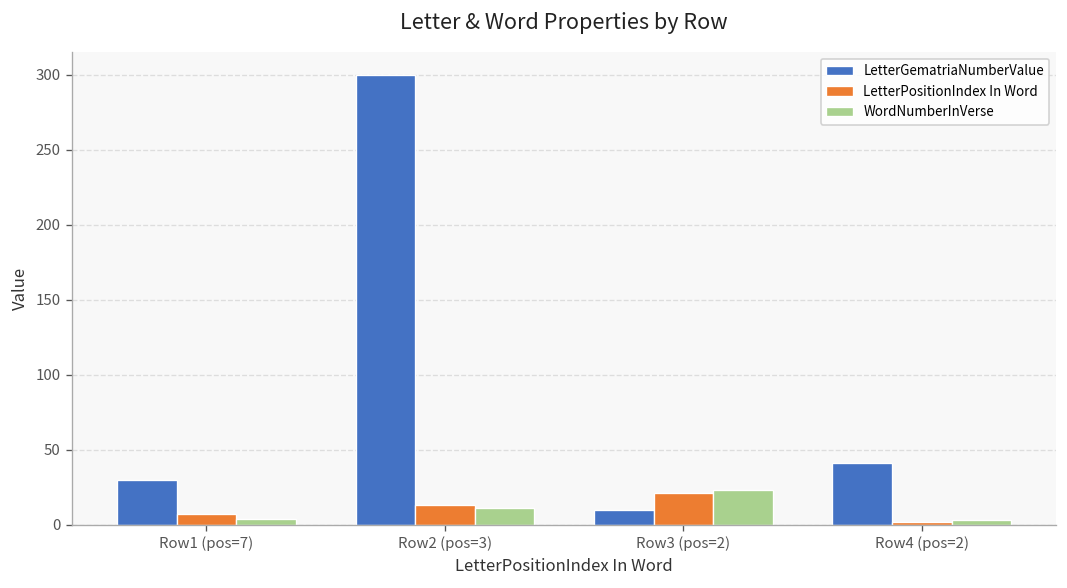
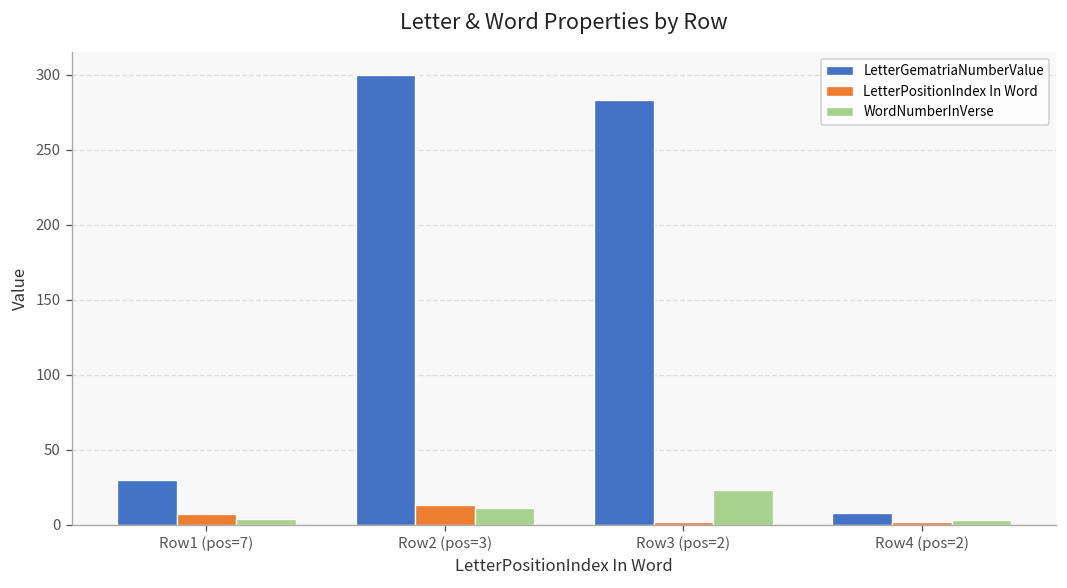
LetterGematriaNumberValue, Row3 (pos=2): 10 -> 283
LetterPositionIndex In Word, Row3 (pos=2): 21 -> 2
LetterGematriaNumberValue, Row4 (pos=2): 41 -> 8
